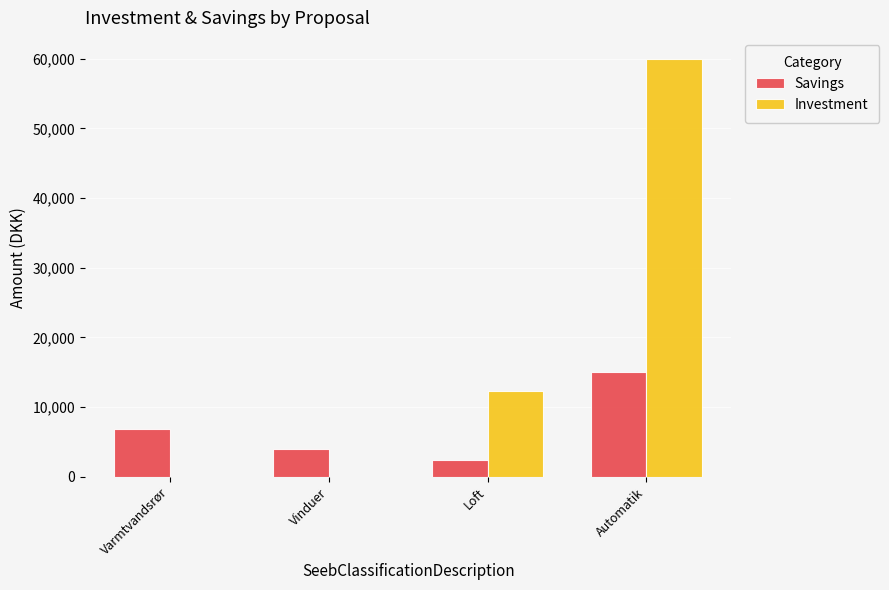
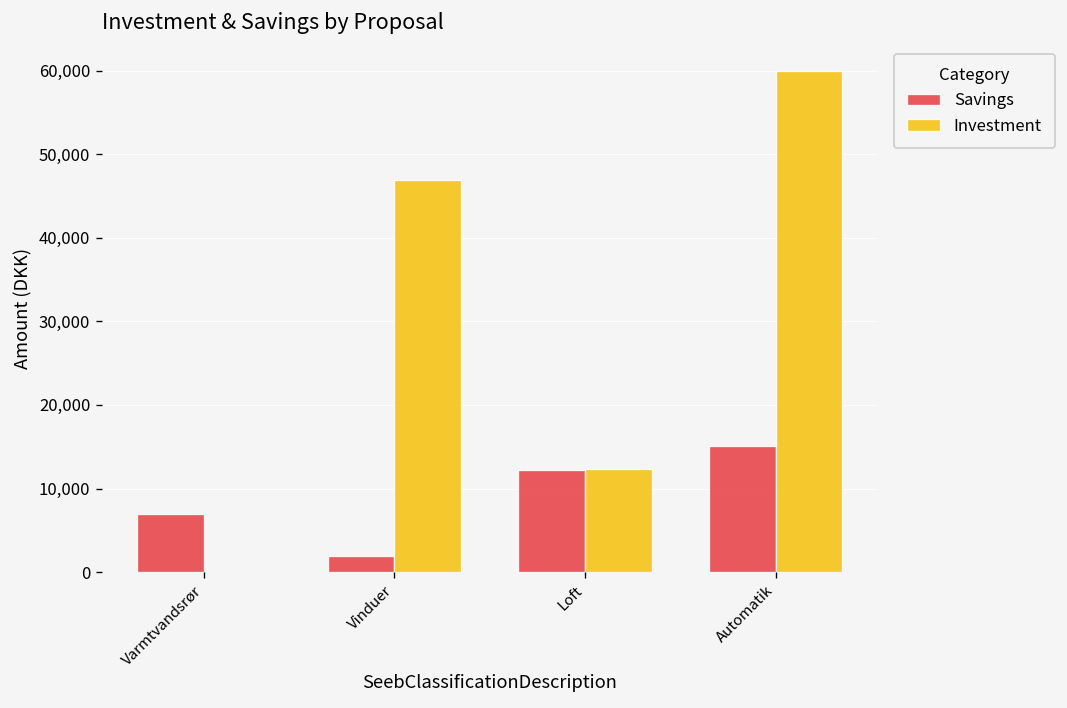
Savings, Vinduer: 4,000 -> 2,000
Investment, Vinduer: 0 -> 47,000
Savings, Loft: 2,000 -> 12,000
